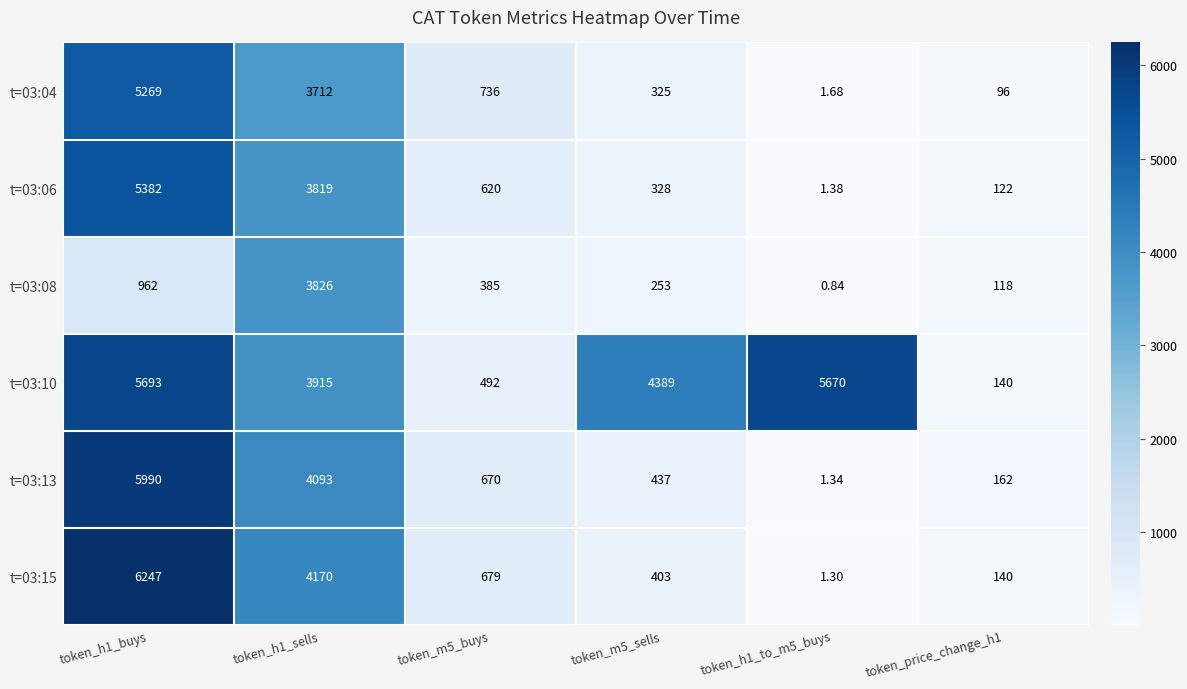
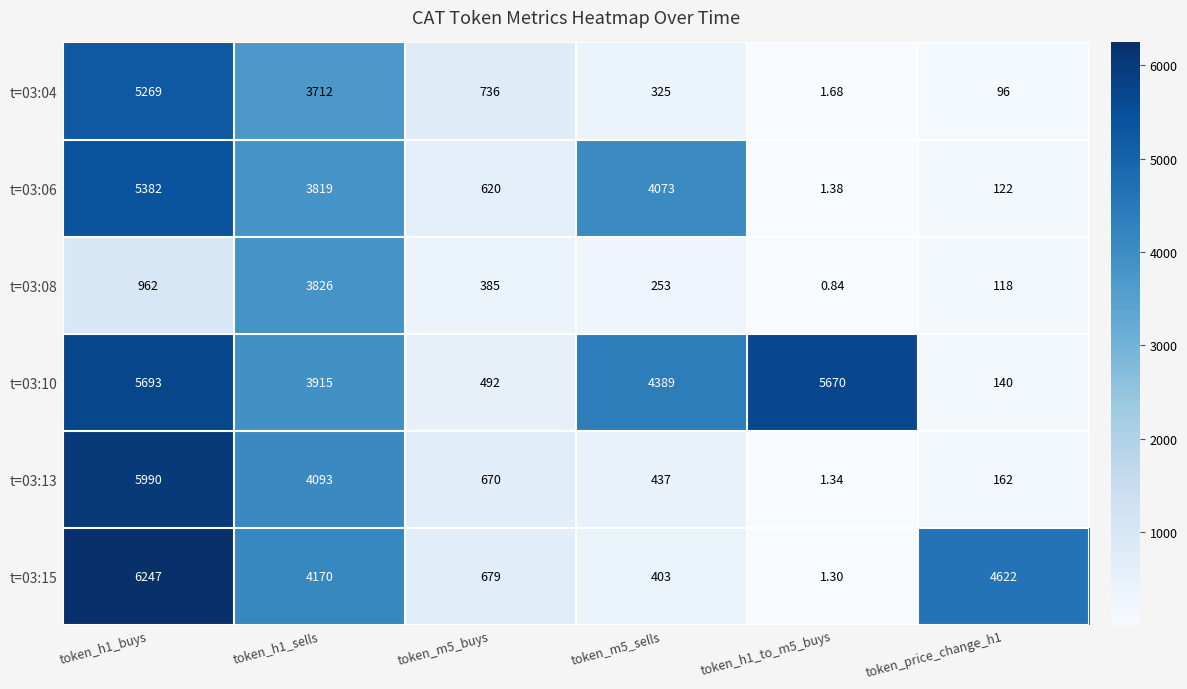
t=03:06, token_m5_sells: 328 -> 4073
t=03:15, token_price_change_h1: 140 -> 4622
